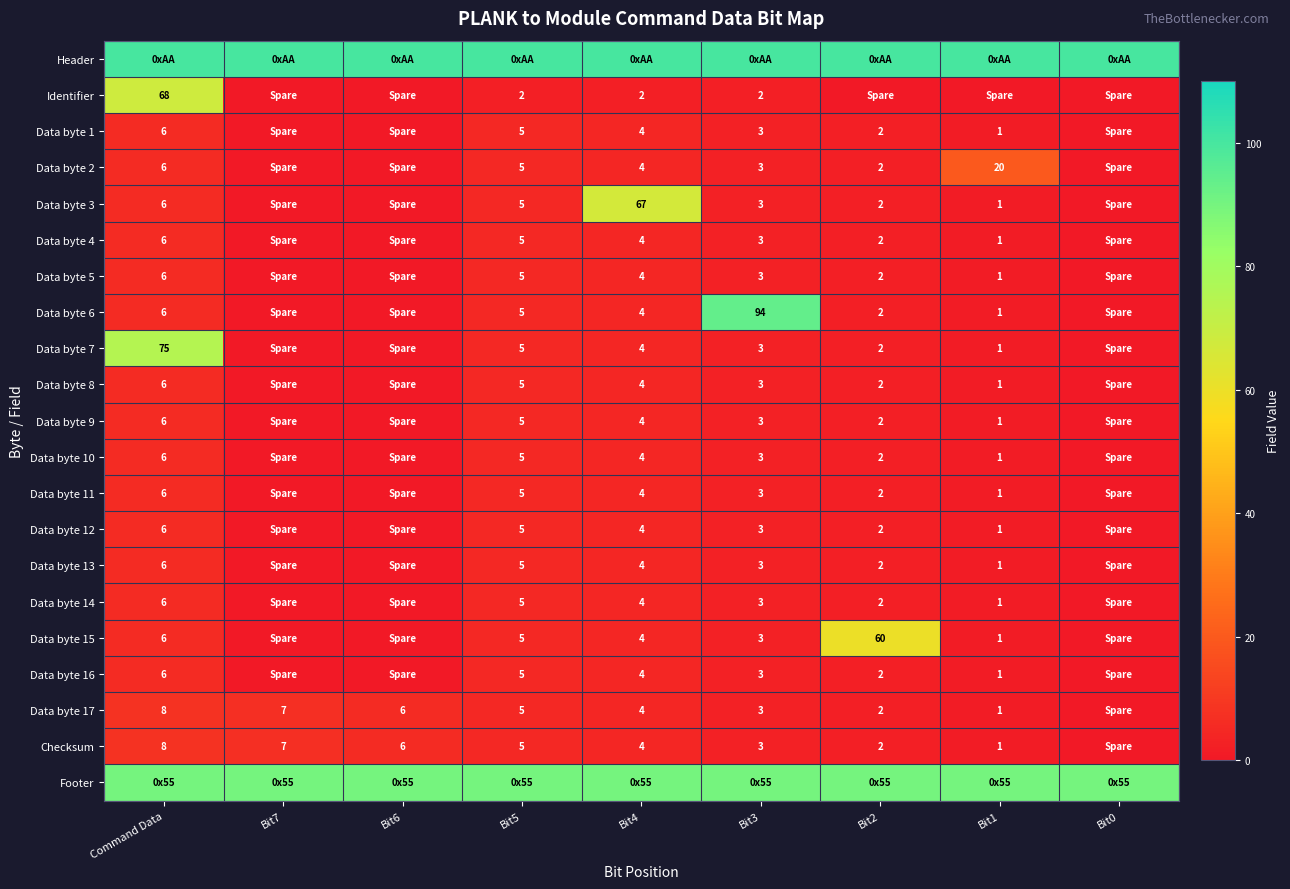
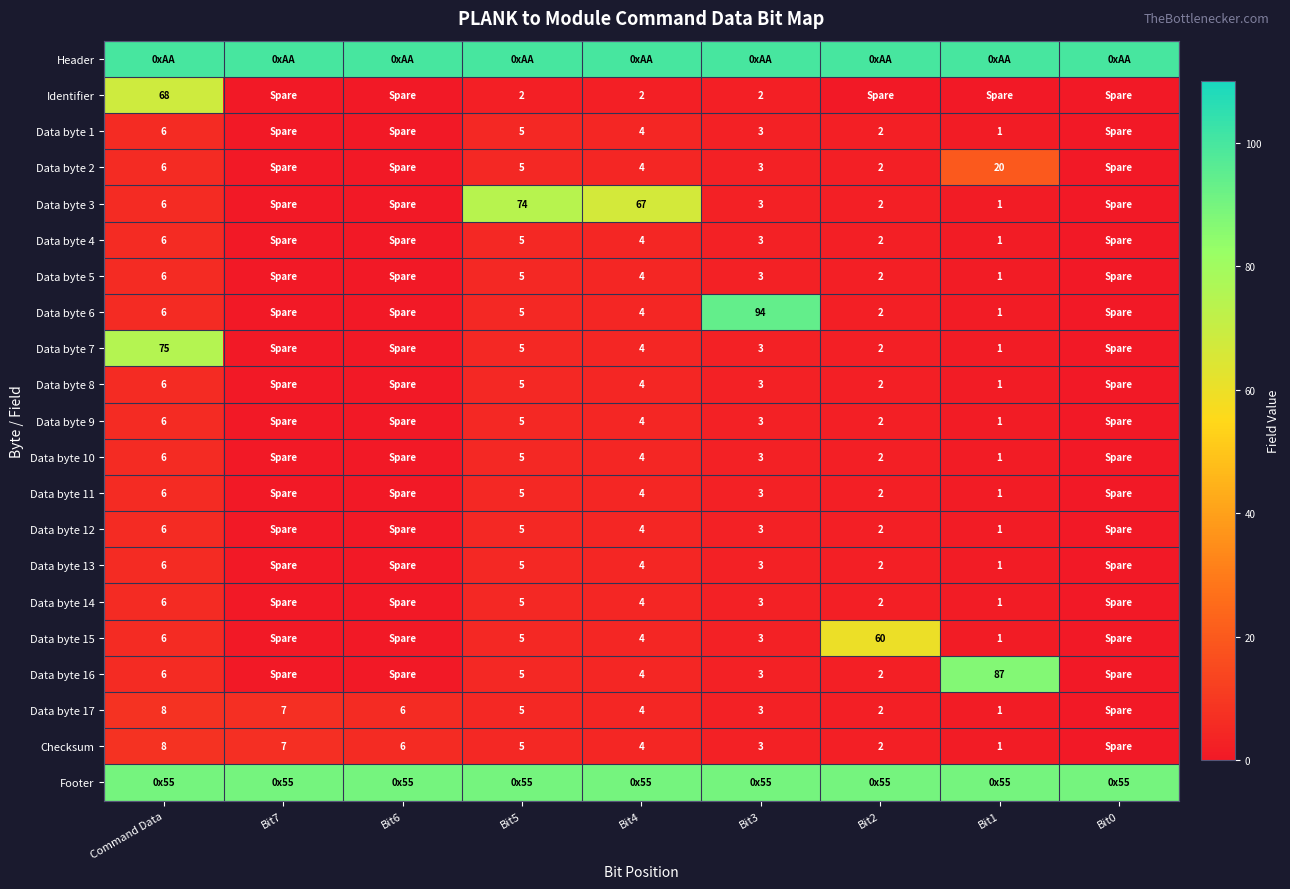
Data byte 3, Bit5: 5 -> 74
Data byte 16, Bit1: 1 -> 87
